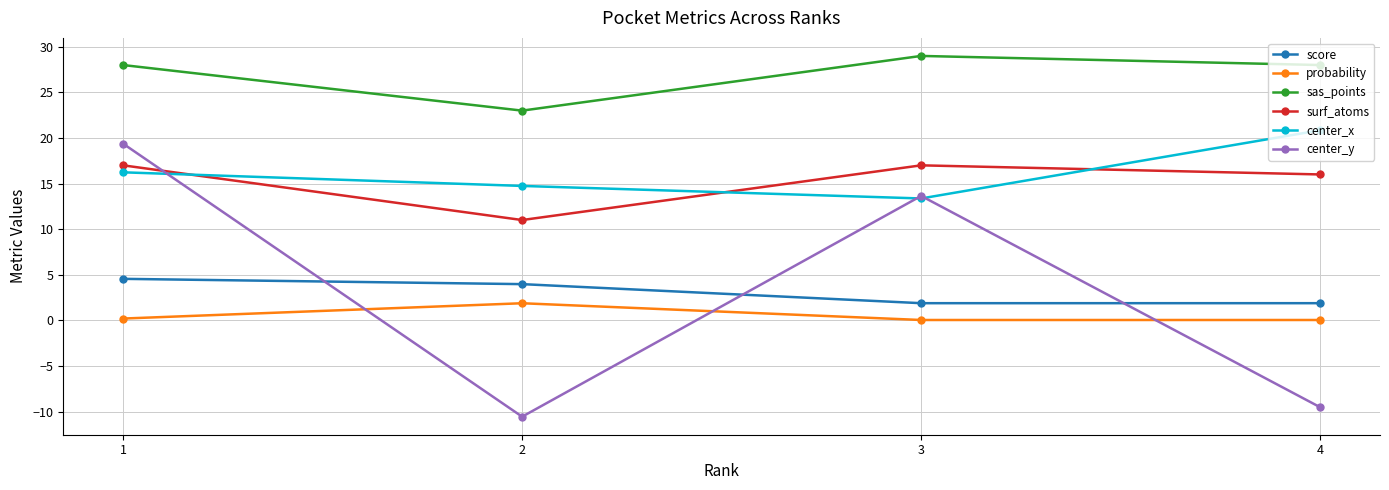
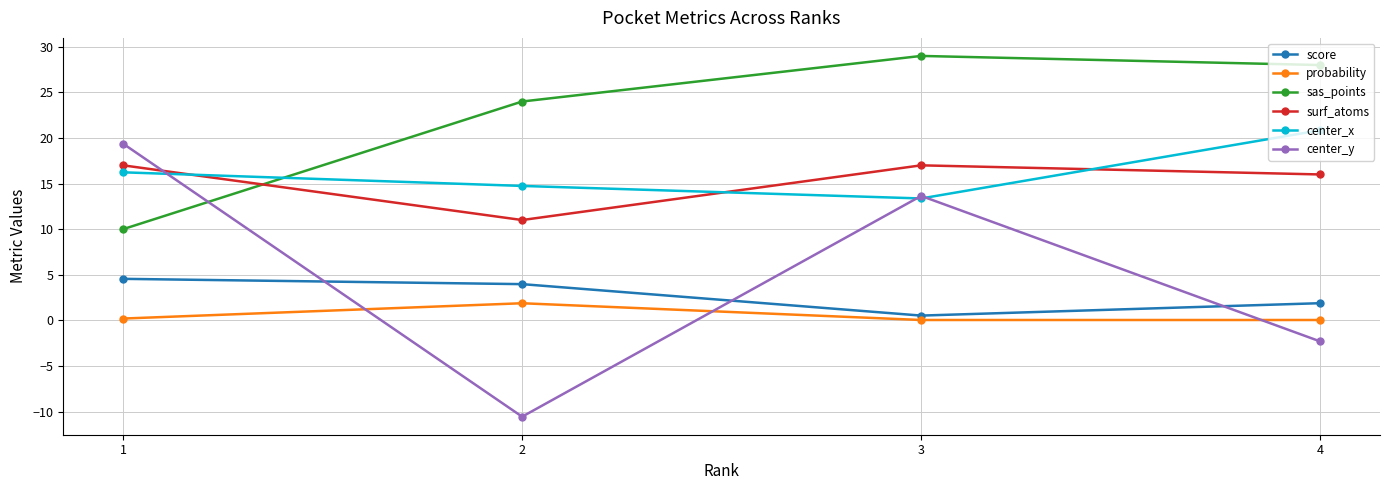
sas_points, 1: 28 -> 10
sas_points, 2: 23 -> 24
score, 3: 2 -> 1
center_y, 4: -10 -> -2
